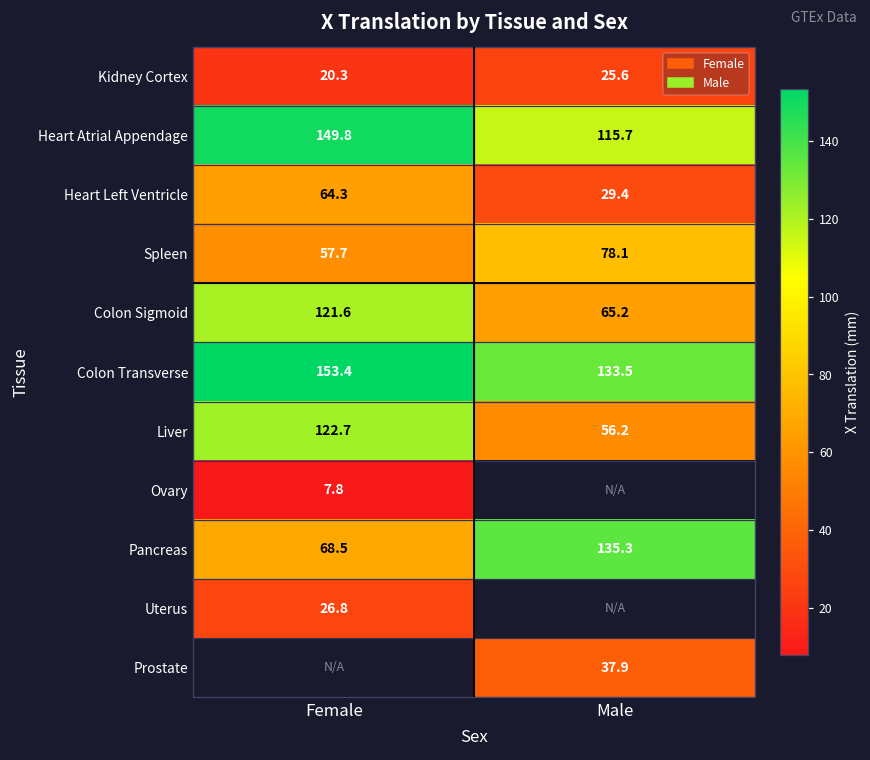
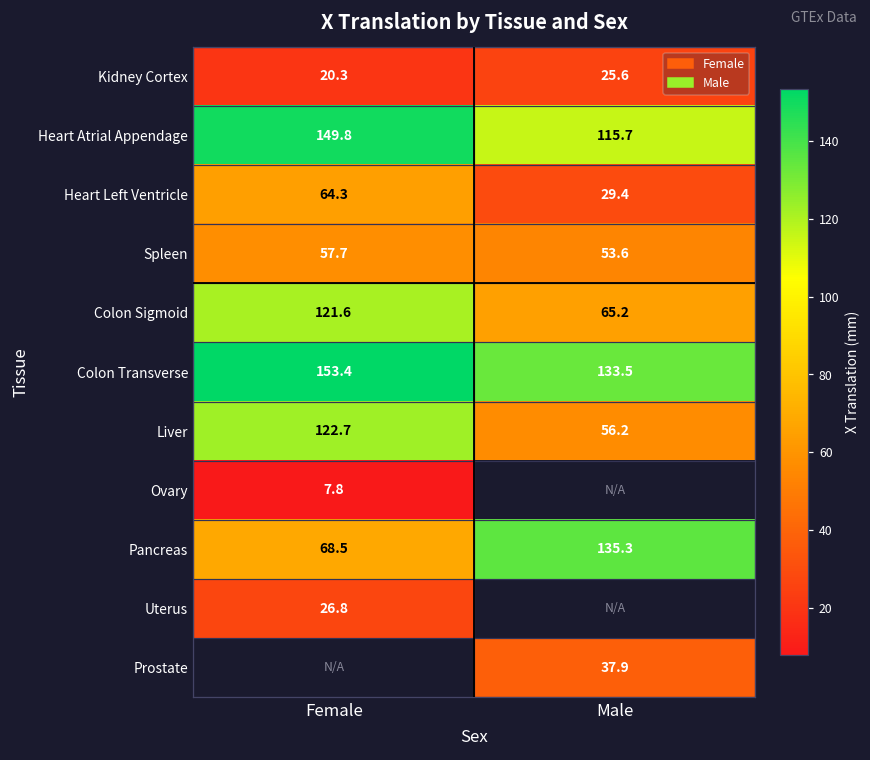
Spleen, Male: 78.1 -> 53.6
